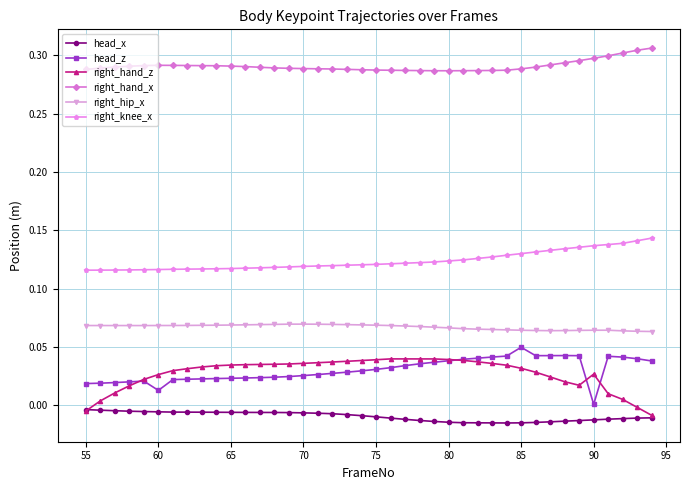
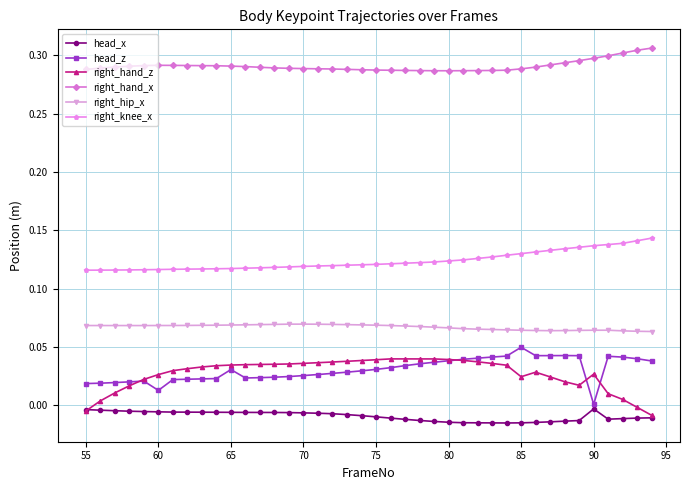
head_z, 65: 0.023 -> 0.031
right_hand_z, 85: 0.032 -> 0.024
head_x, 90: -0.013 -> -0.003
